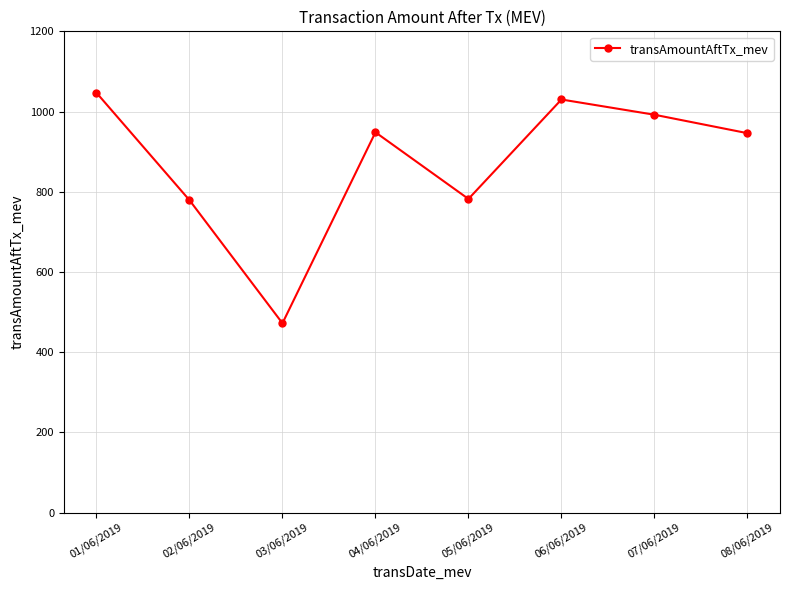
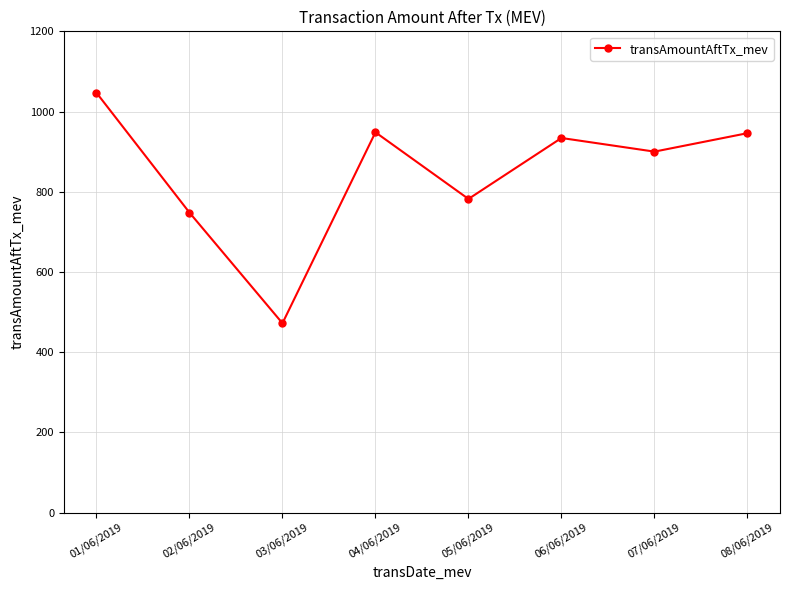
02/06/2019: 780 -> 750
06/06/2019: 1030 -> 930
07/06/2019: 990 -> 900
